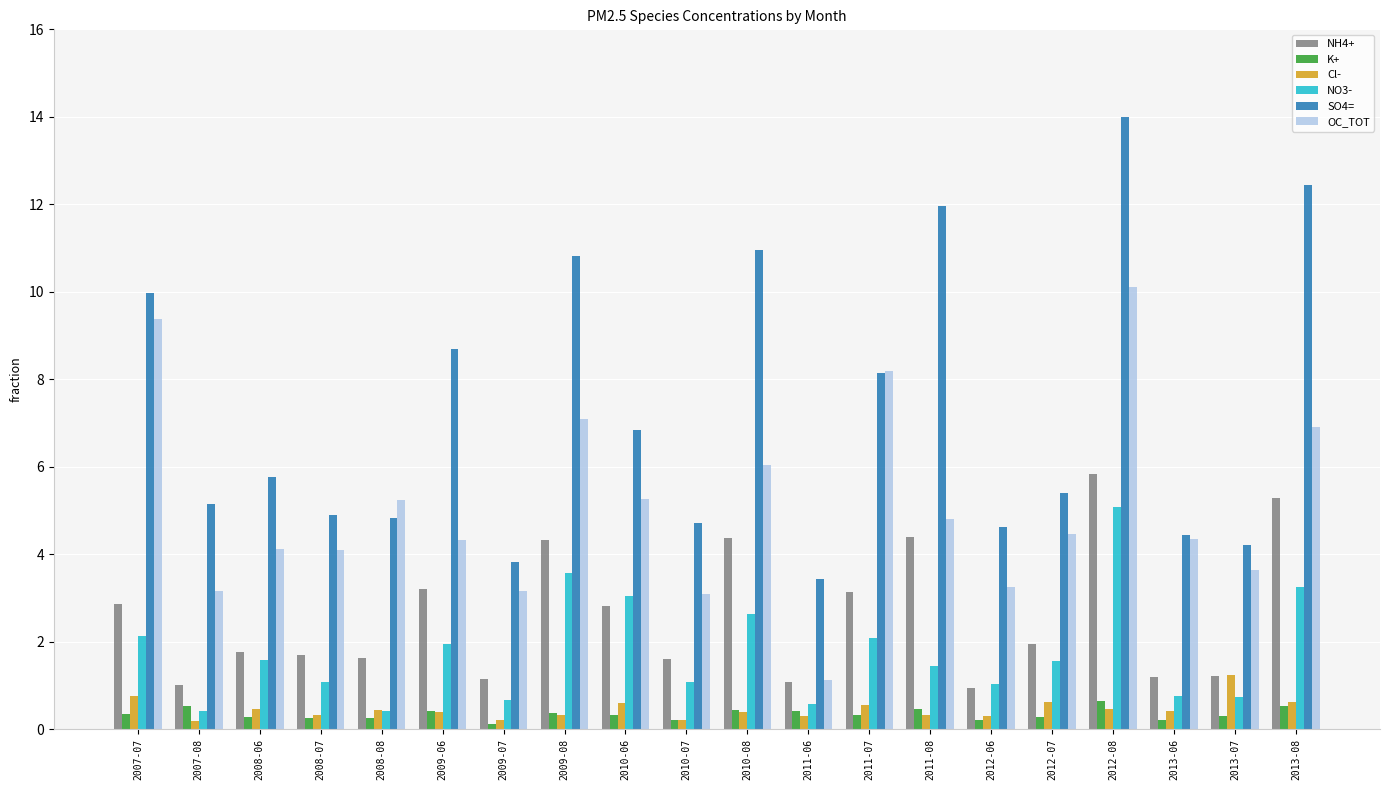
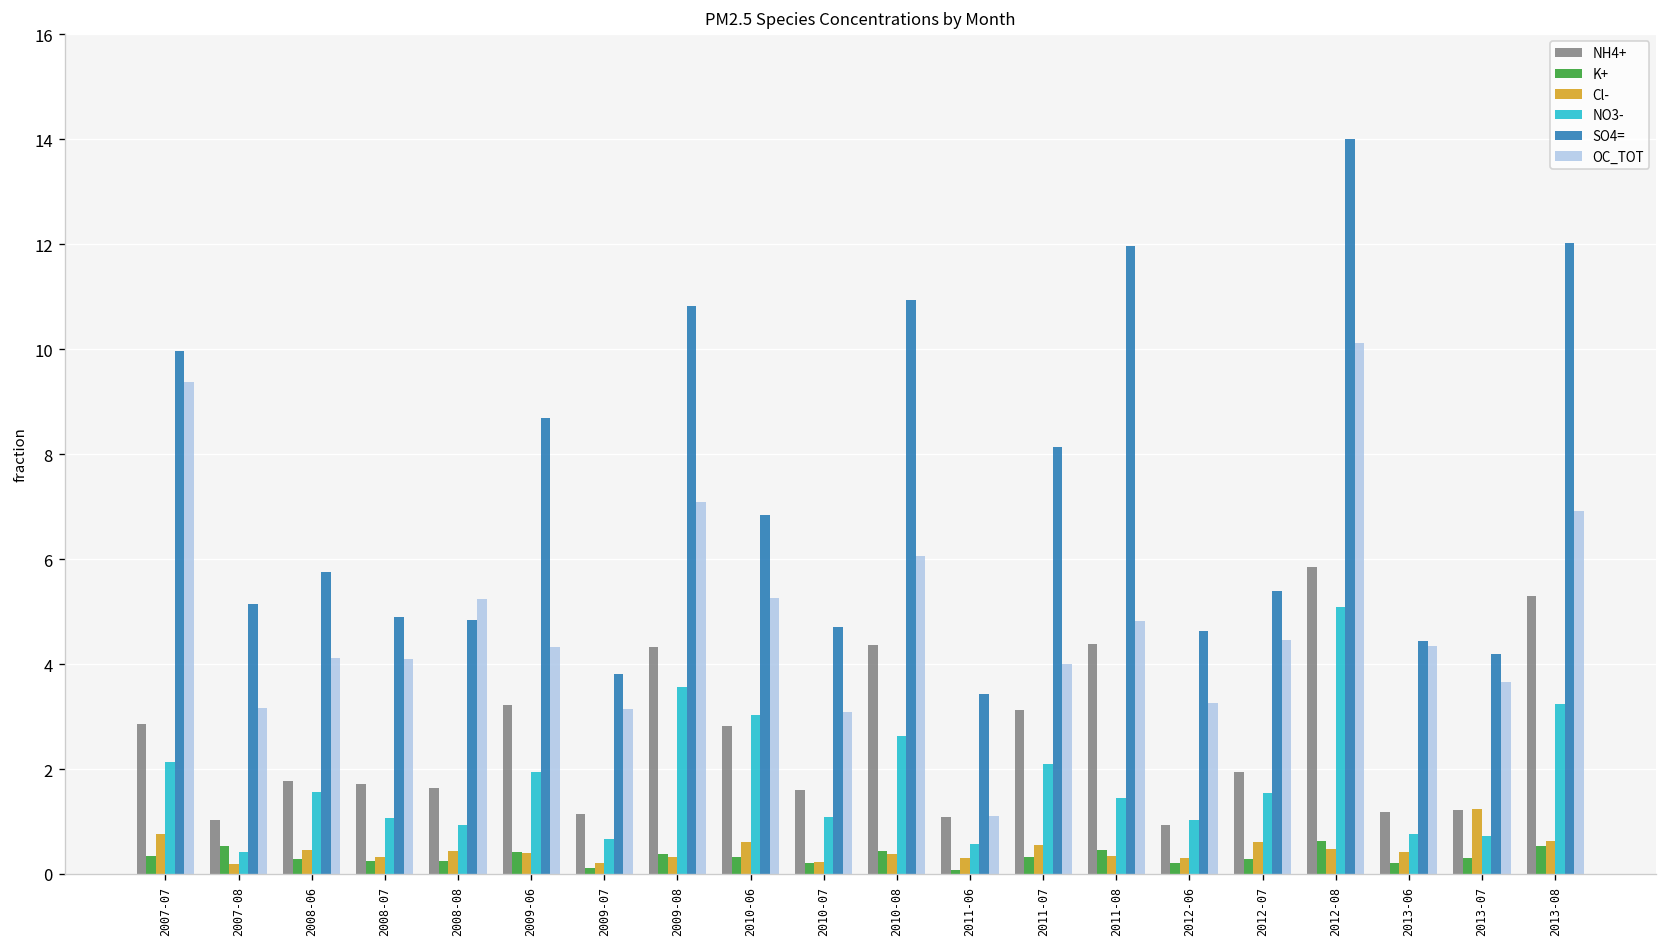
NO3-, 2008-08: 0.4 -> 0.9
K+, 2011-06: 0.4 -> 0.1
OC_TOT, 2011-07: 8.2 -> 4.0
SO4=, 2013-08: 12.4 -> 12.0
